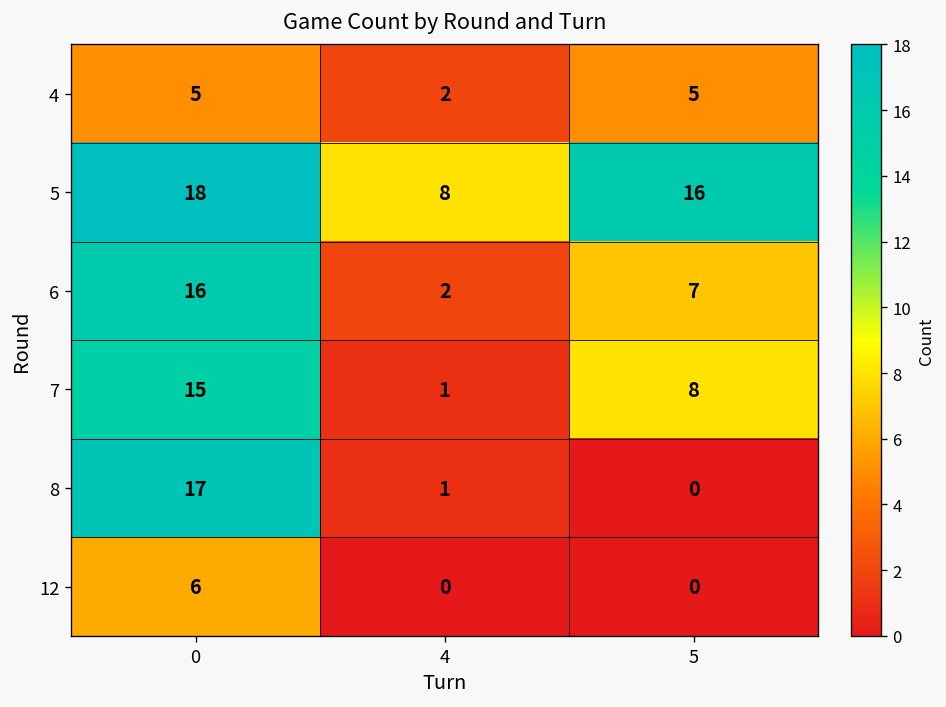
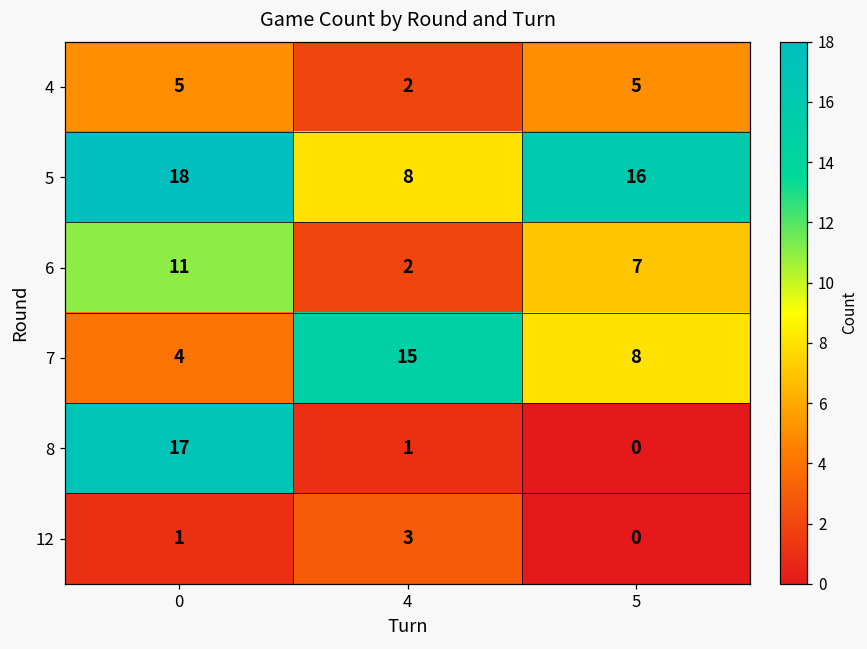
6, 0: 16 -> 11
7, 0: 15 -> 4
7, 4: 1 -> 15
12, 0: 6 -> 1
12, 4: 0 -> 3
